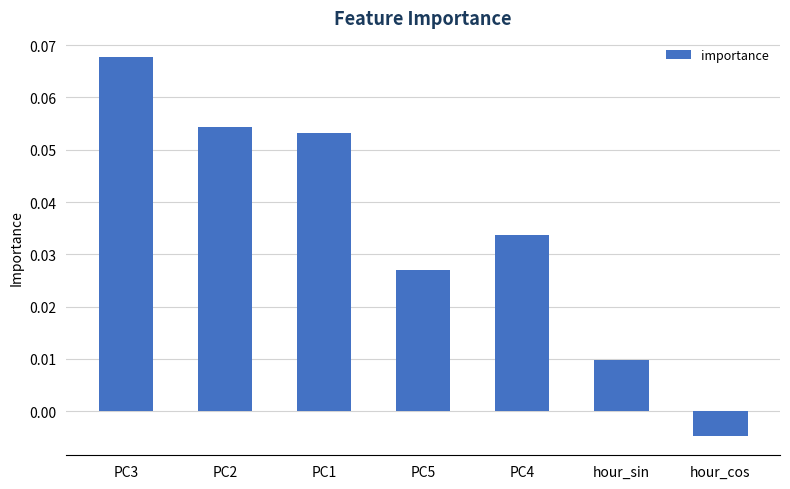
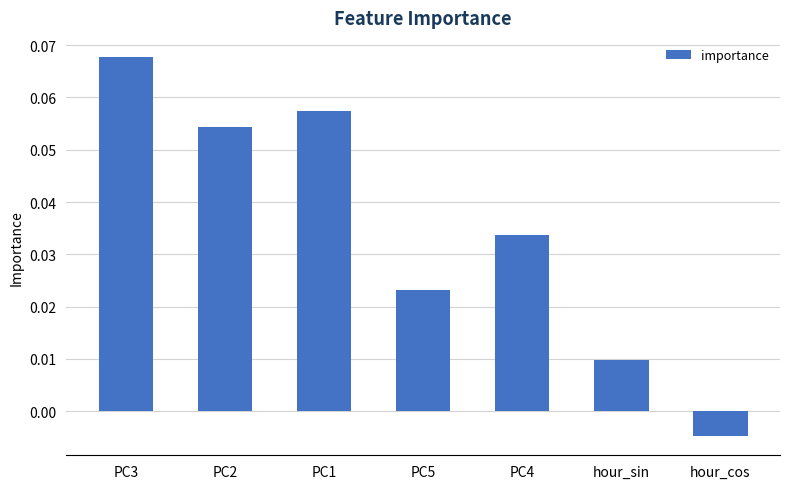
PC1: 0.053 -> 0.057
PC5: 0.027 -> 0.023
